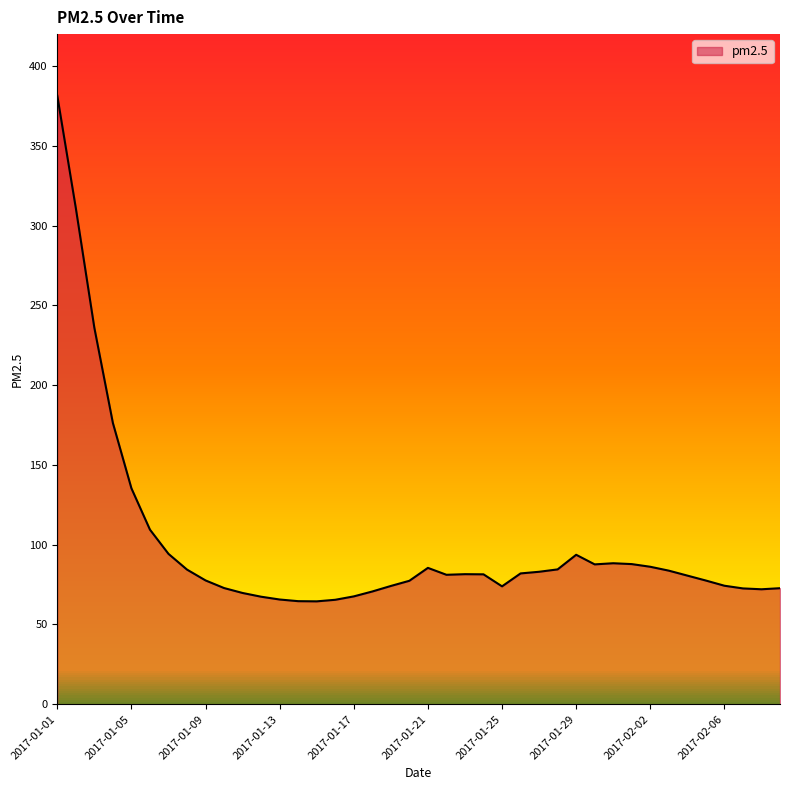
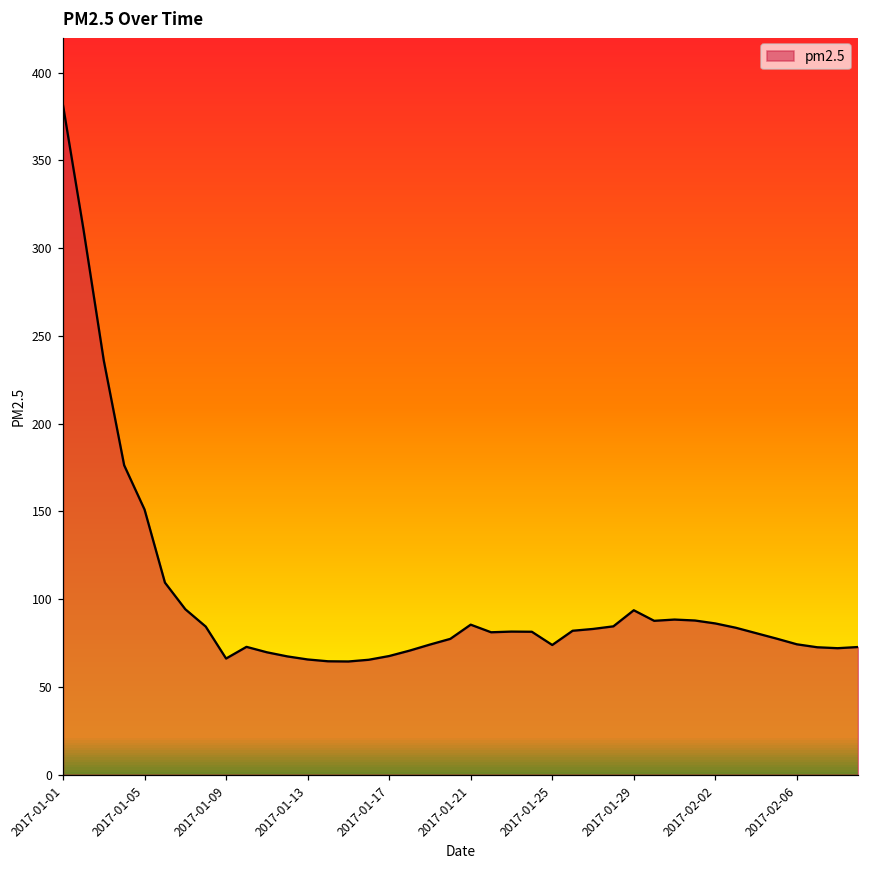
2017-01-05: 135 -> 151
2017-01-09: 78 -> 66
